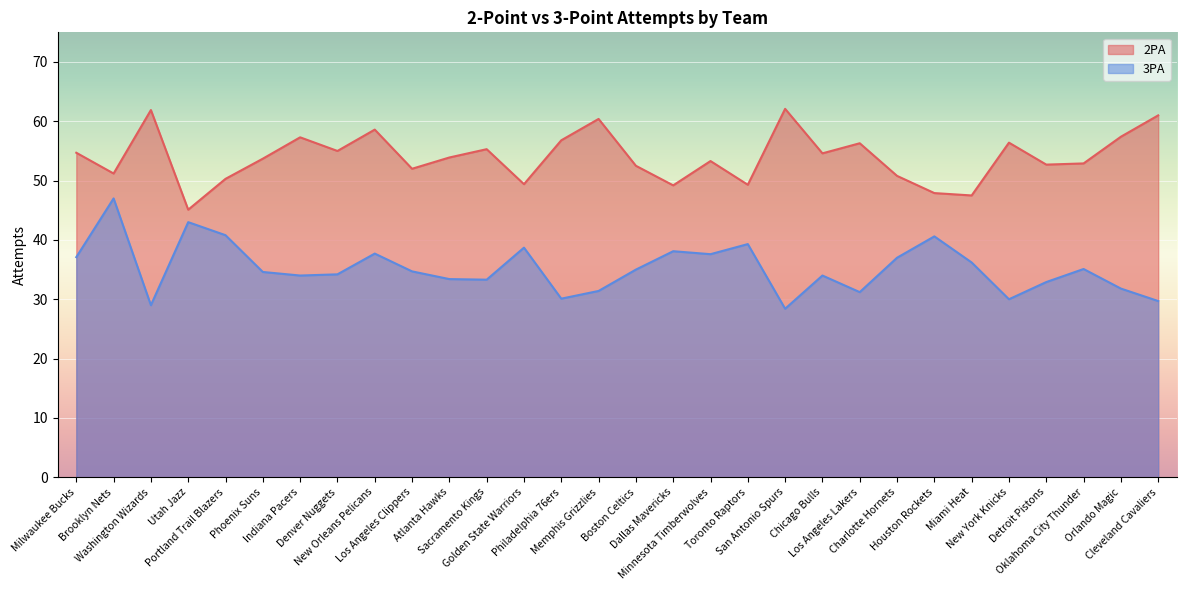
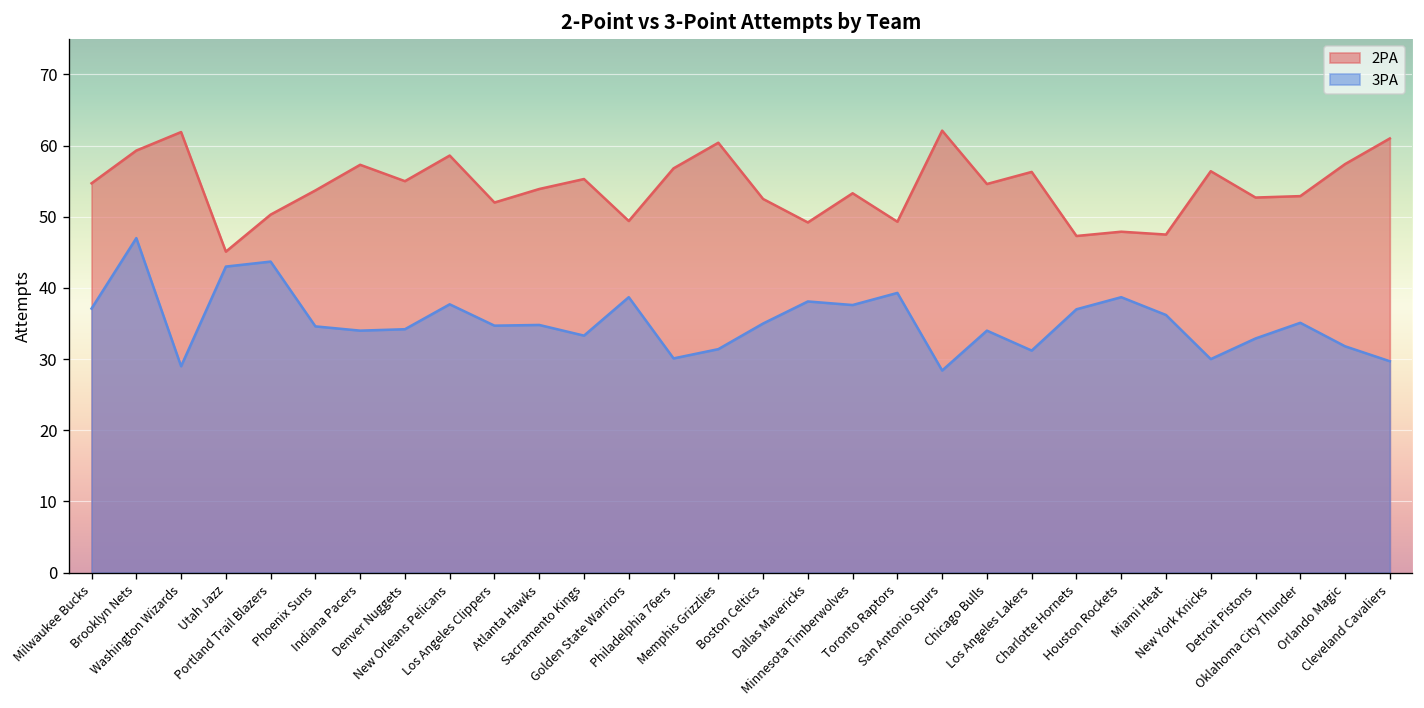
2PA, Brooklyn Nets: 51 -> 59
3PA, Portland Trail Blazers: 41 -> 44
3PA, Atlanta Hawks: 33 -> 35
2PA, Charlotte Hornets: 51 -> 47
3PA, Houston Rockets: 41 -> 39
